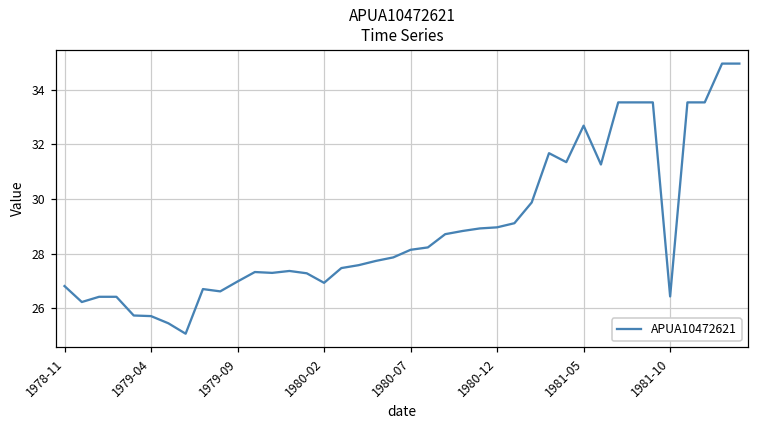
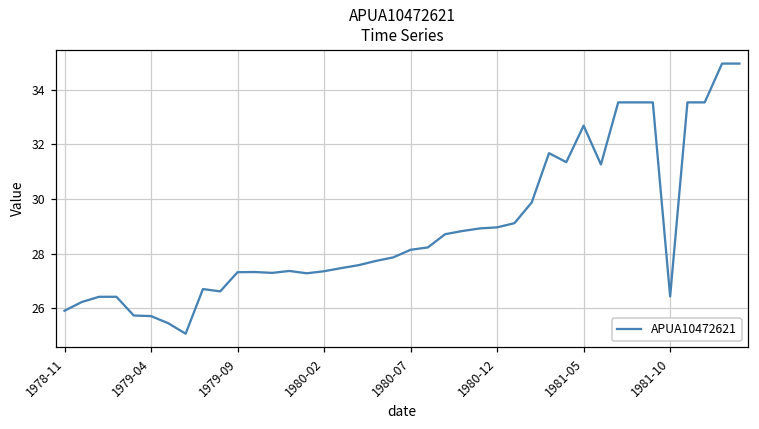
1978-11: 26.8 -> 25.9
1979-09: 27.0 -> 27.3
1980-02: 26.9 -> 27.4
